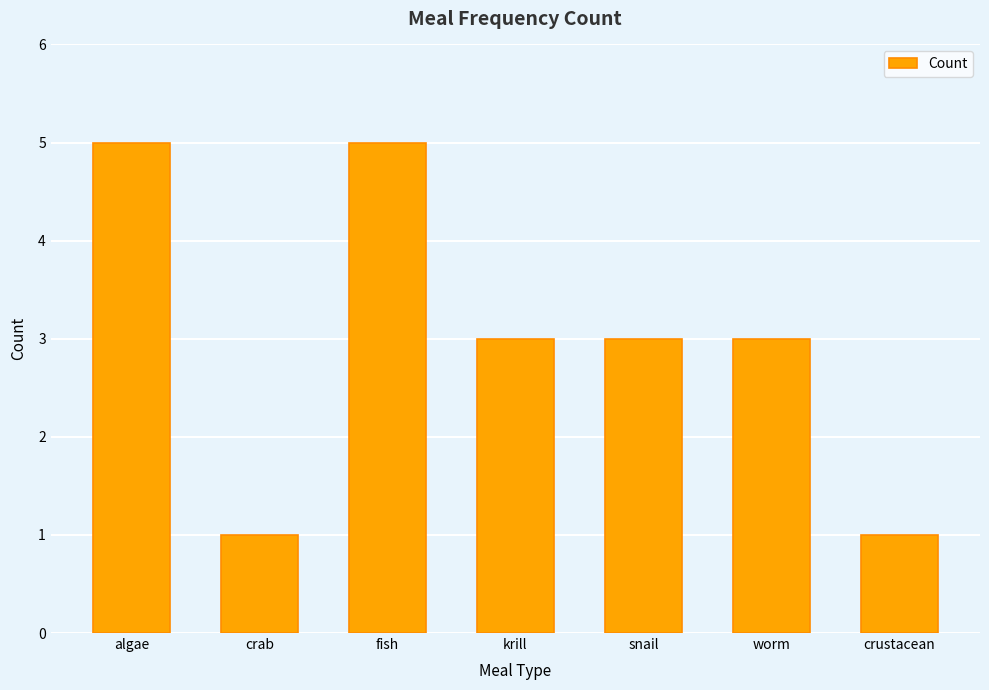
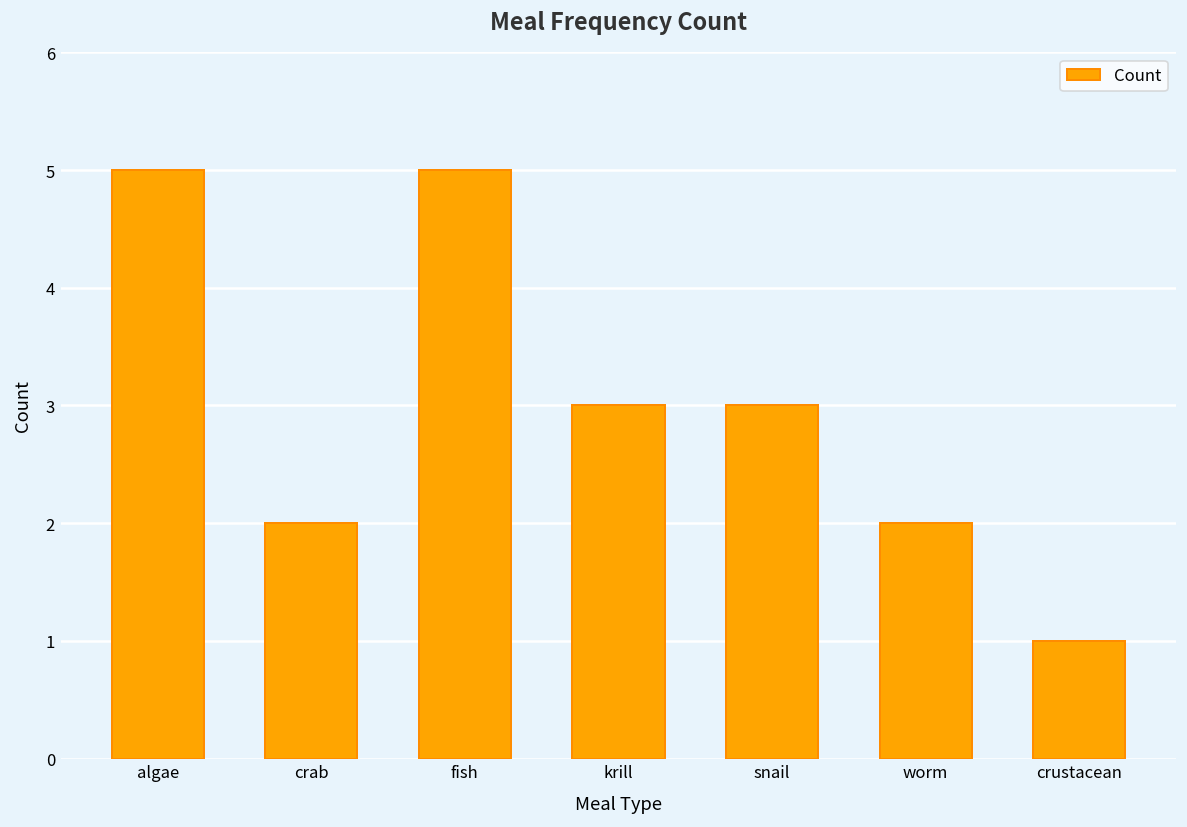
crab: 1 -> 2
worm: 3 -> 2
